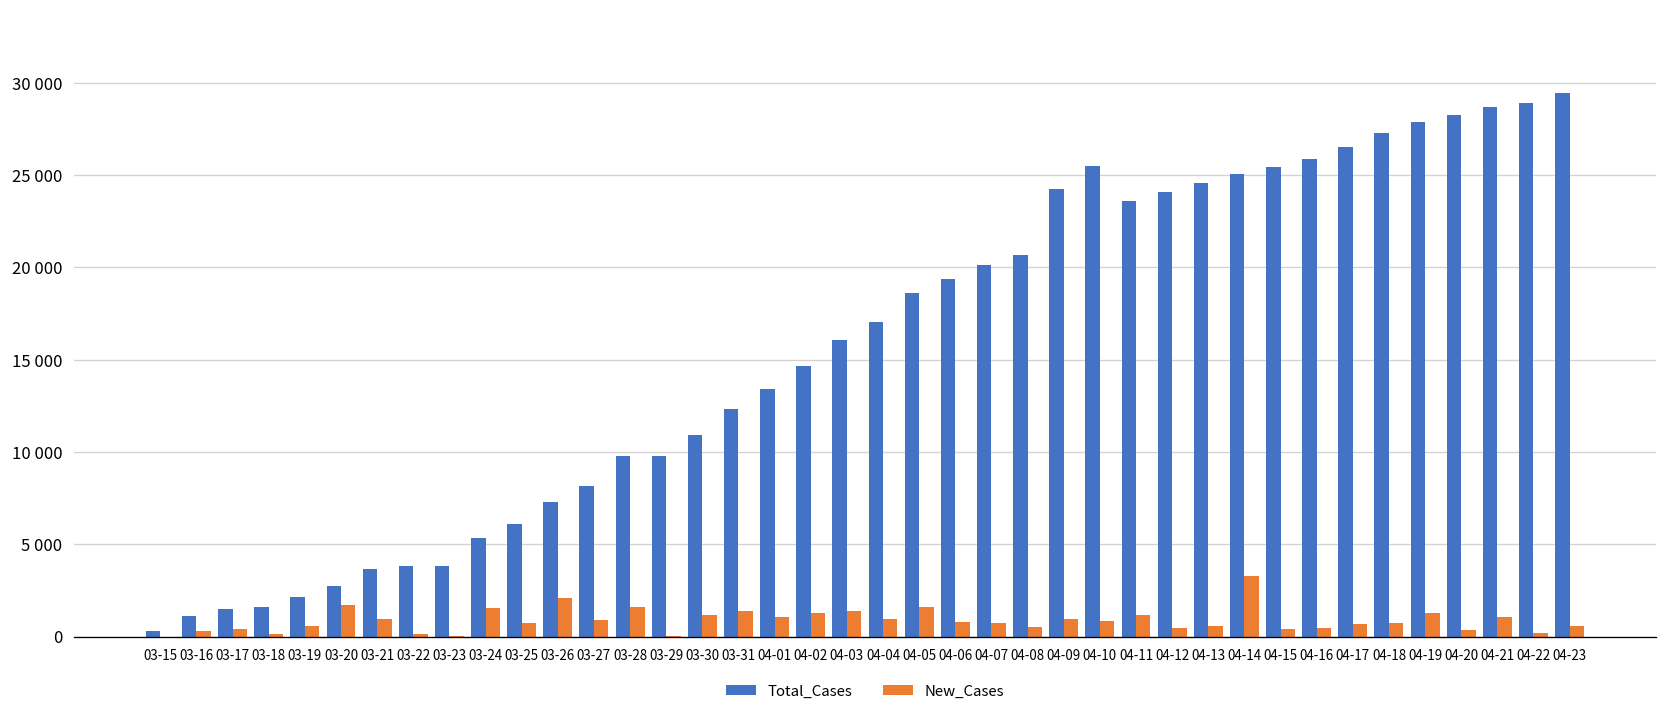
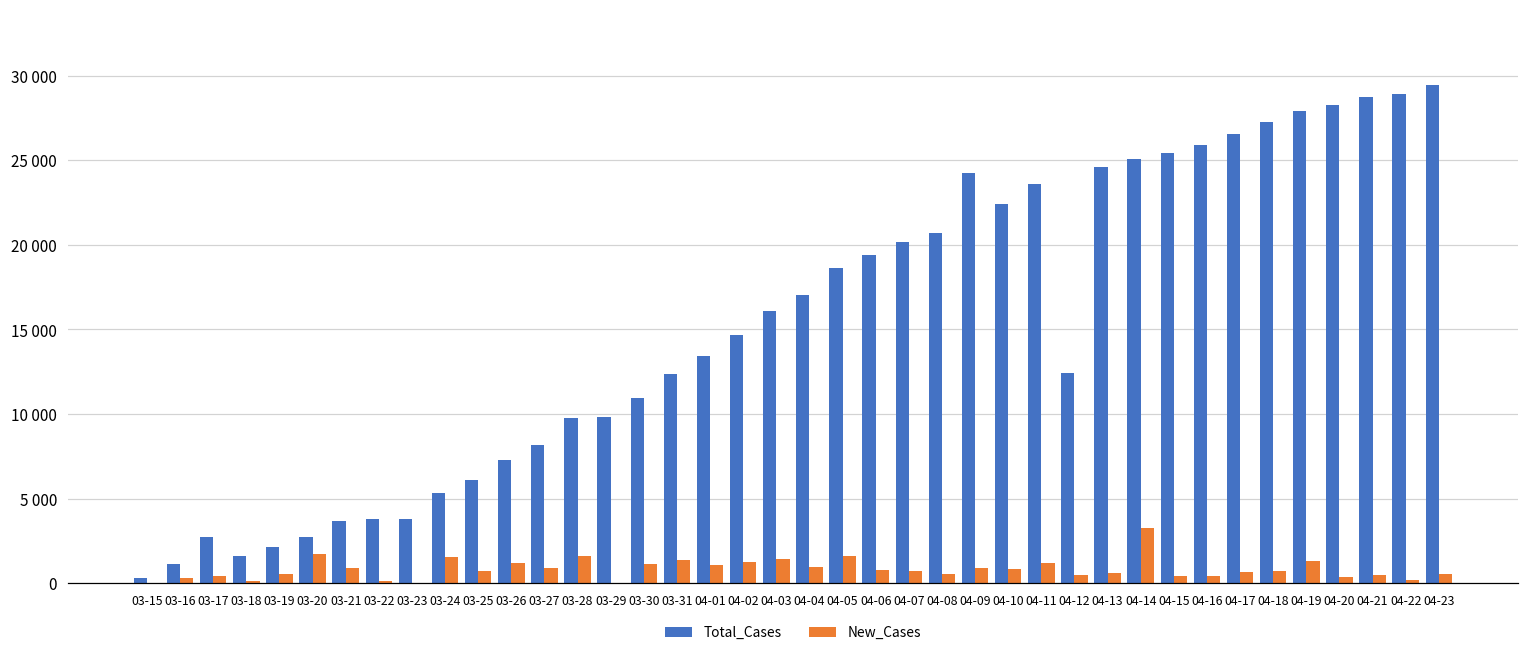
Total_Cases, 03-17: 1500 -> 2700
New_Cases, 03-26: 2100 -> 1200
Total_Cases, 04-10: 25500 -> 22400
Total_Cases, 04-12: 24100 -> 12400
New_Cases, 04-21: 1100 -> 500
